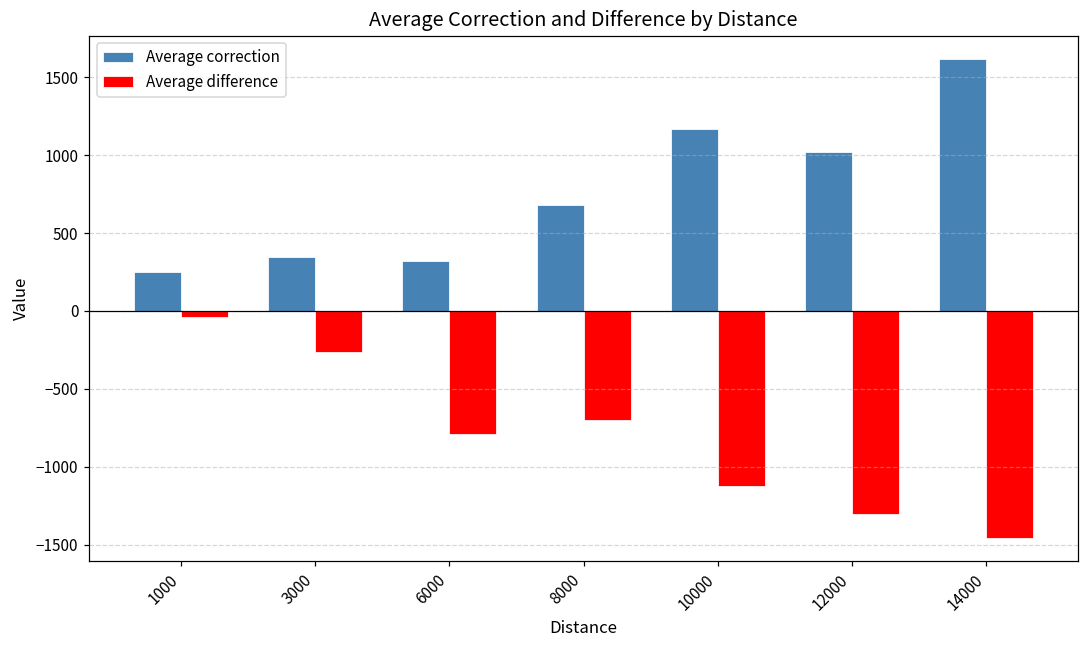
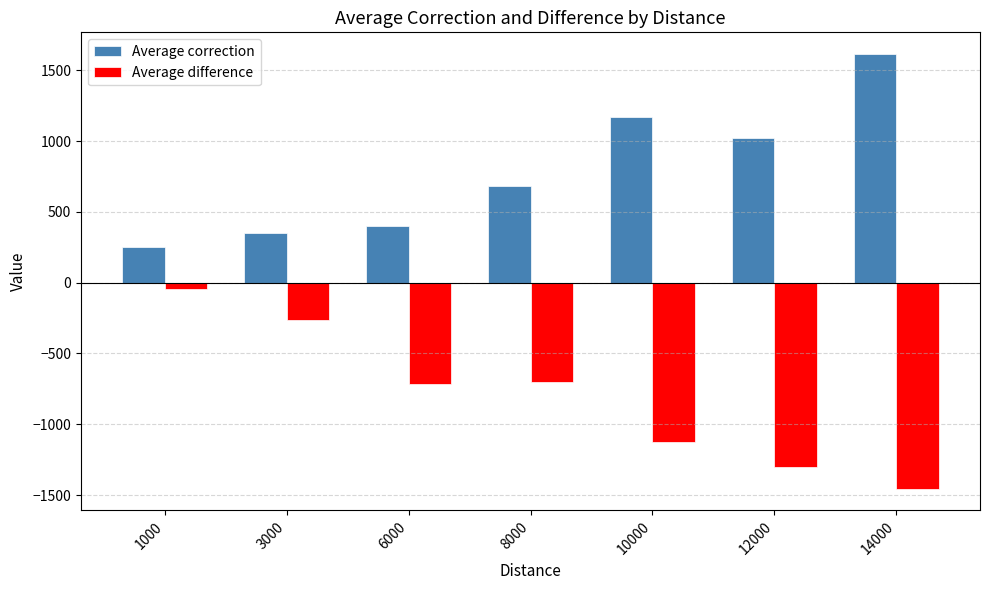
Average correction, 6000: 320 -> 400
Average difference, 6000: -790 -> -720
